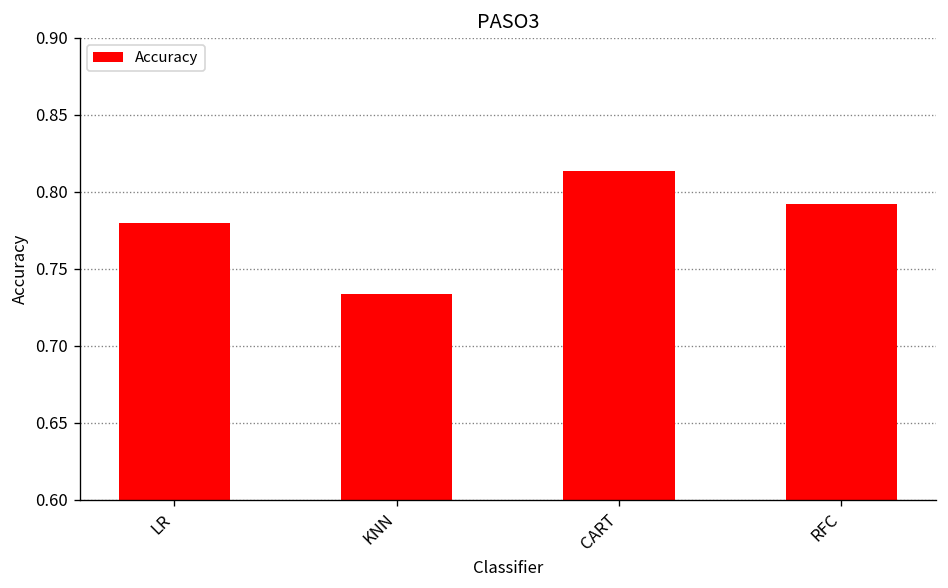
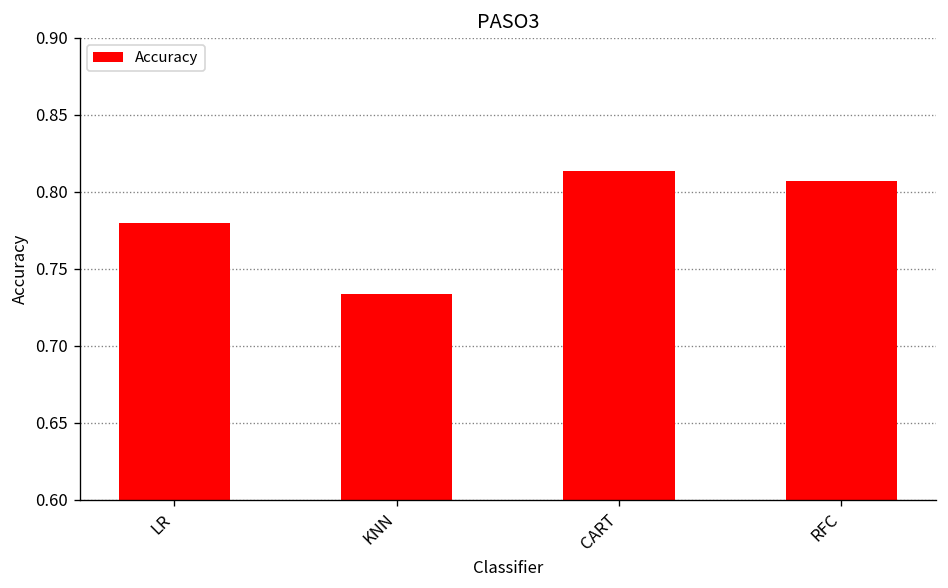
RFC: 0.792 -> 0.807
